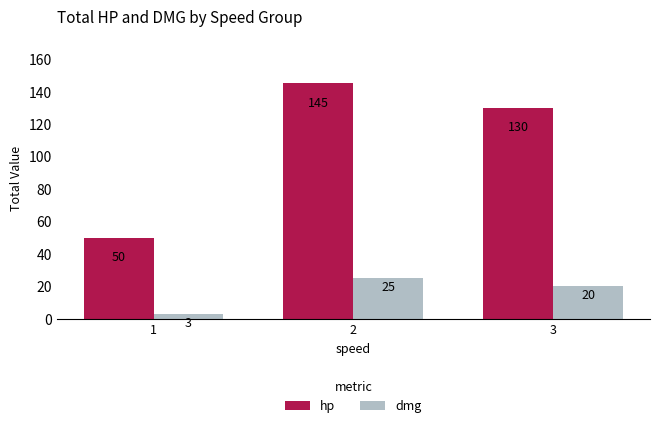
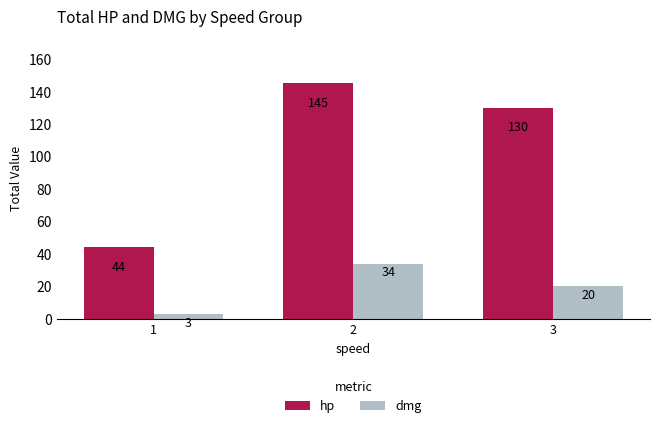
hp, 1: 50 -> 44
dmg, 2: 25 -> 34
